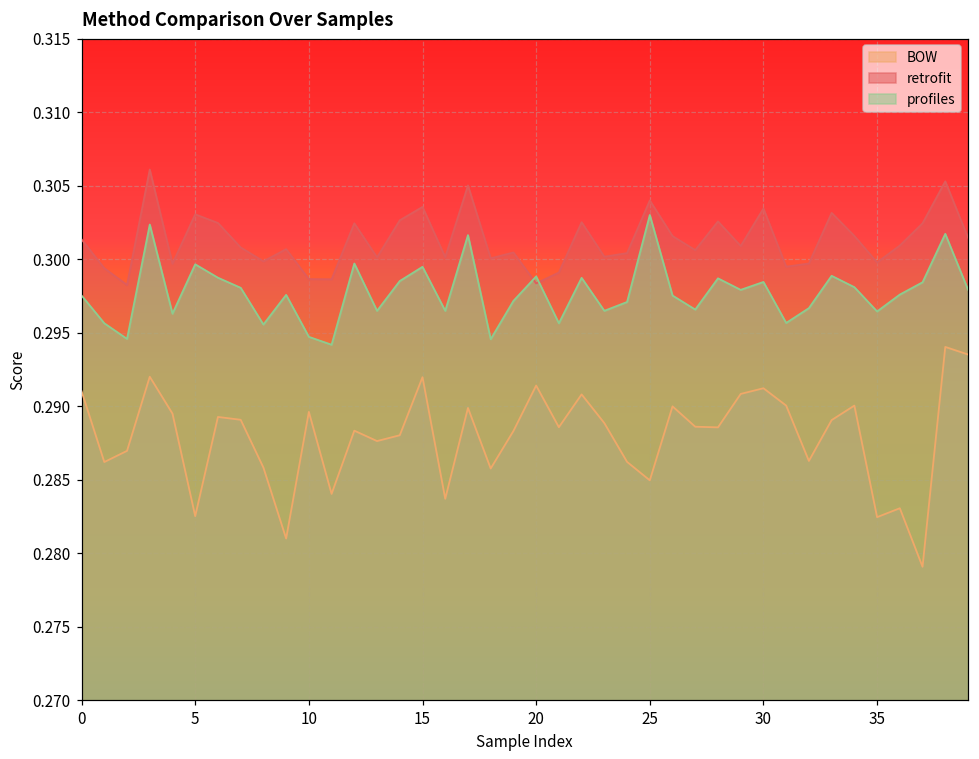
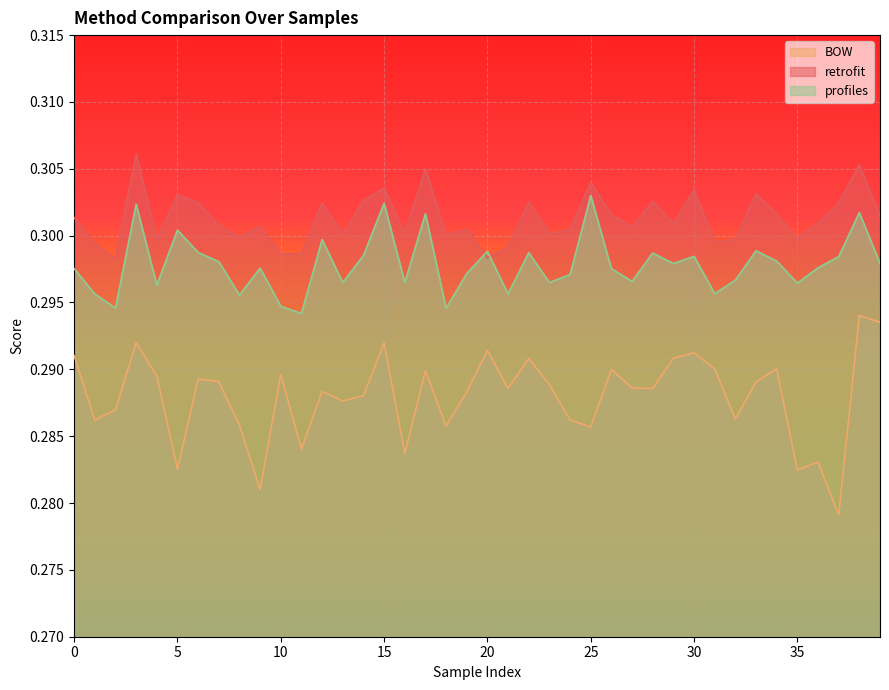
profiles, 5: 0.2997 -> 0.3004
profiles, 15: 0.2995 -> 0.3024
BOW, 25: 0.2850 -> 0.2857
